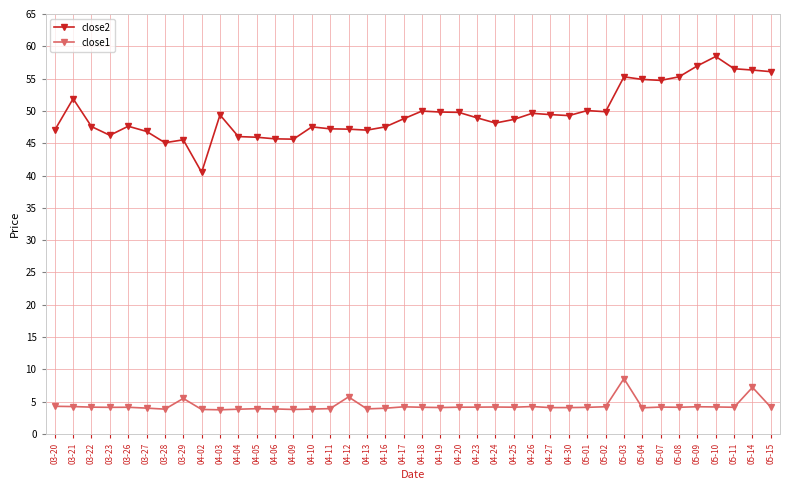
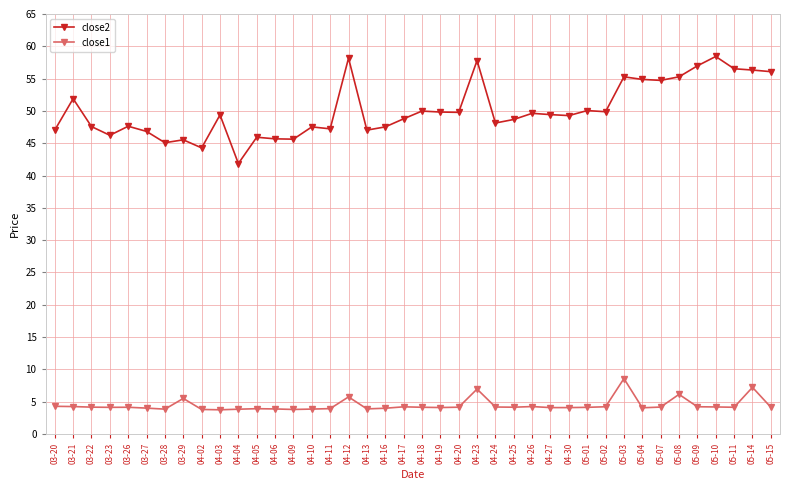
close2, 04-02: 40 -> 44
close2, 04-04: 46 -> 42
close2, 04-12: 47 -> 58
close2, 04-23: 49 -> 58
close1, 04-23: 4 -> 7
close1, 05-08: 4 -> 6
